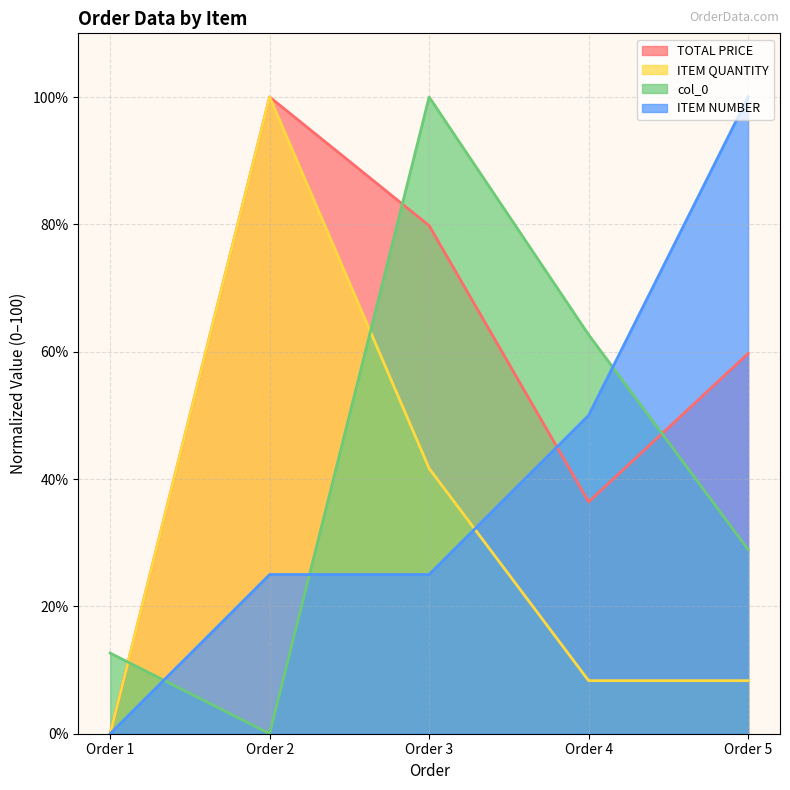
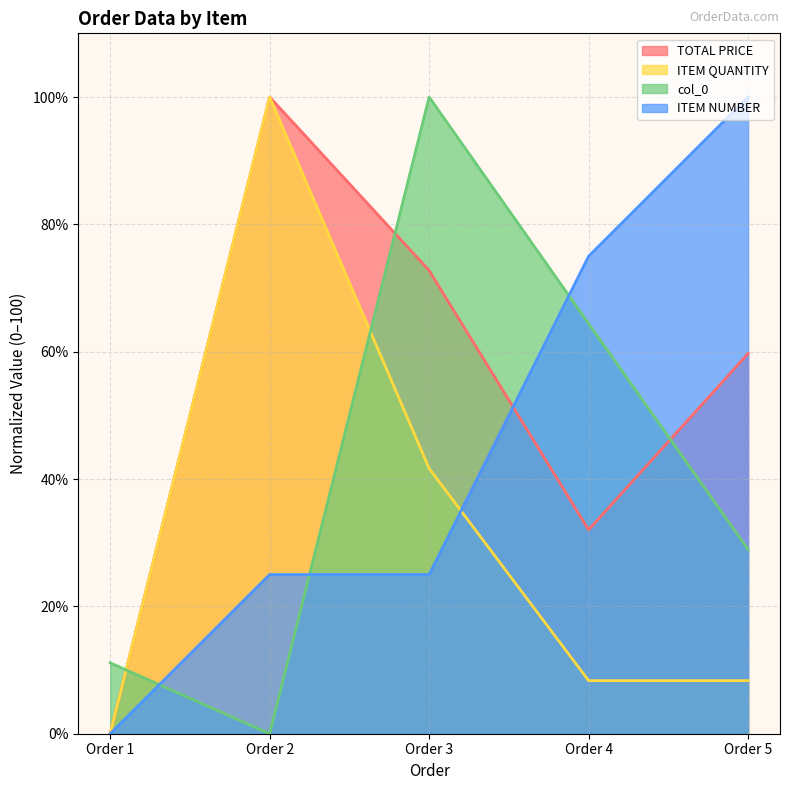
col_0, Order 1: 13% -> 11%
TOTAL PRICE, Order 3: 80% -> 73%
TOTAL PRICE, Order 4: 36% -> 32%
col_0, Order 4: 63% -> 64%
ITEM NUMBER, Order 4: 50% -> 75%
